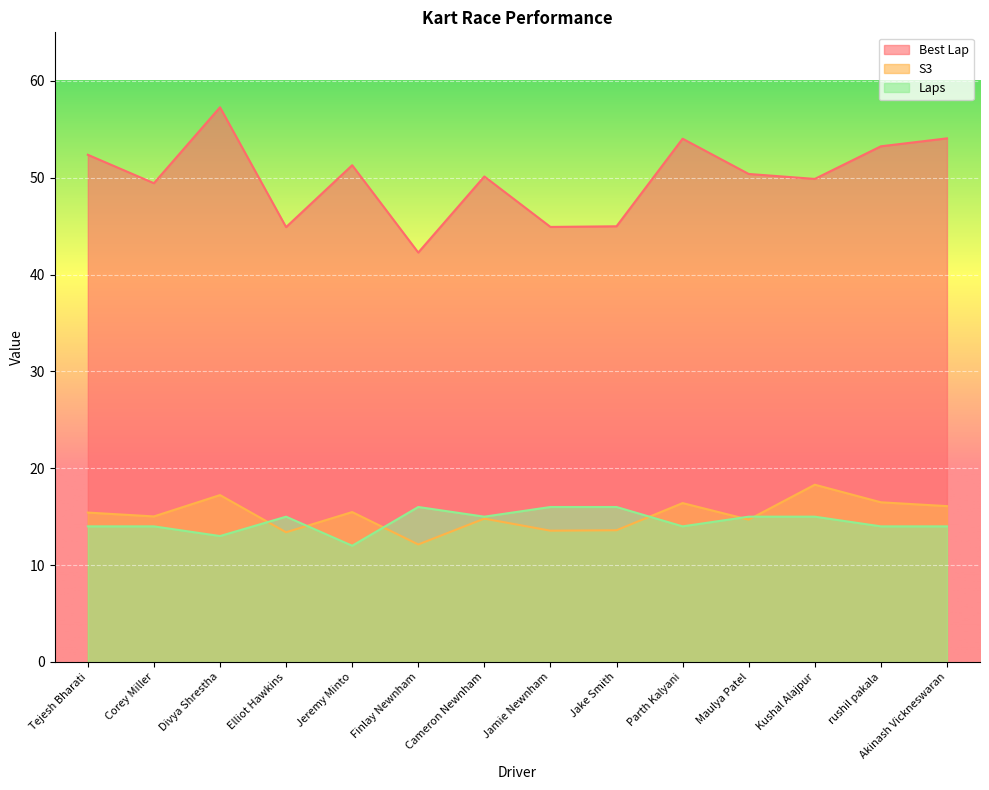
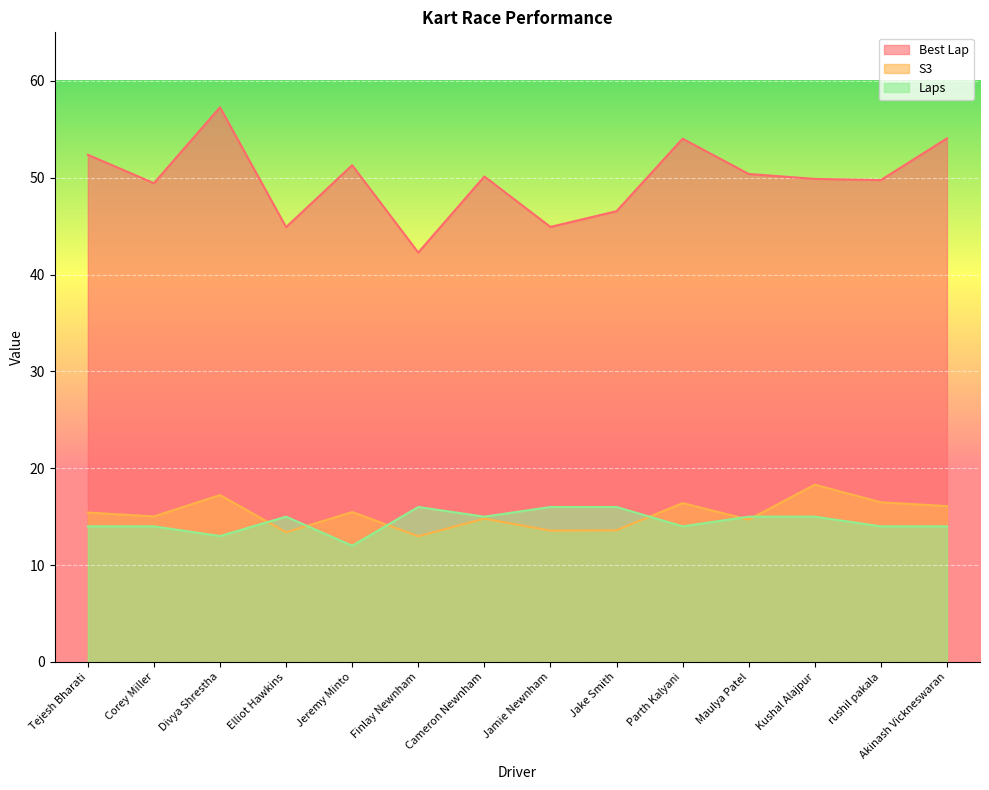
S3, Finlay Newnham: 12 -> 13
Best Lap, Jake Smith: 45 -> 47
Best Lap, rushil pakala: 53 -> 50
